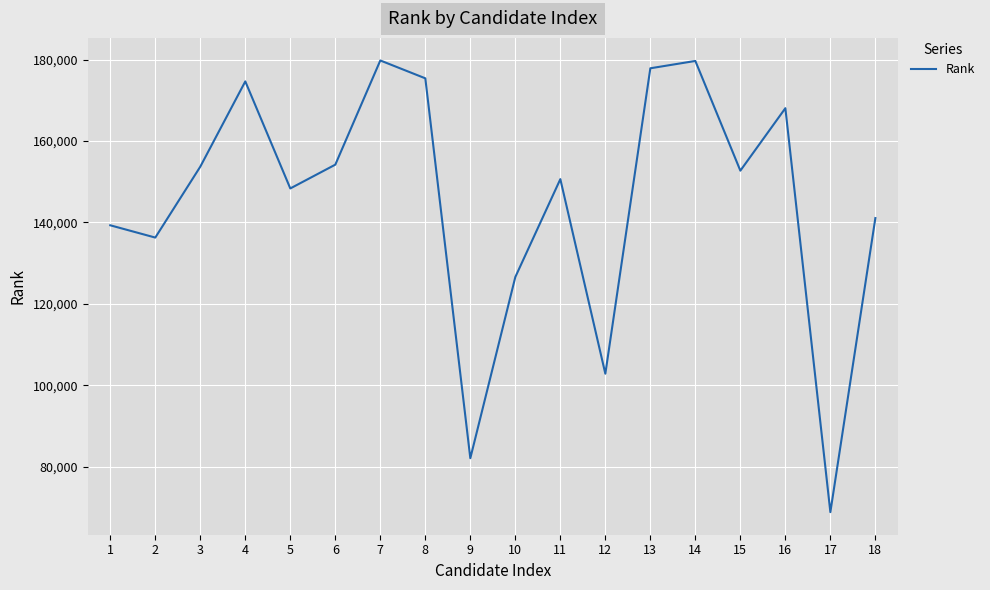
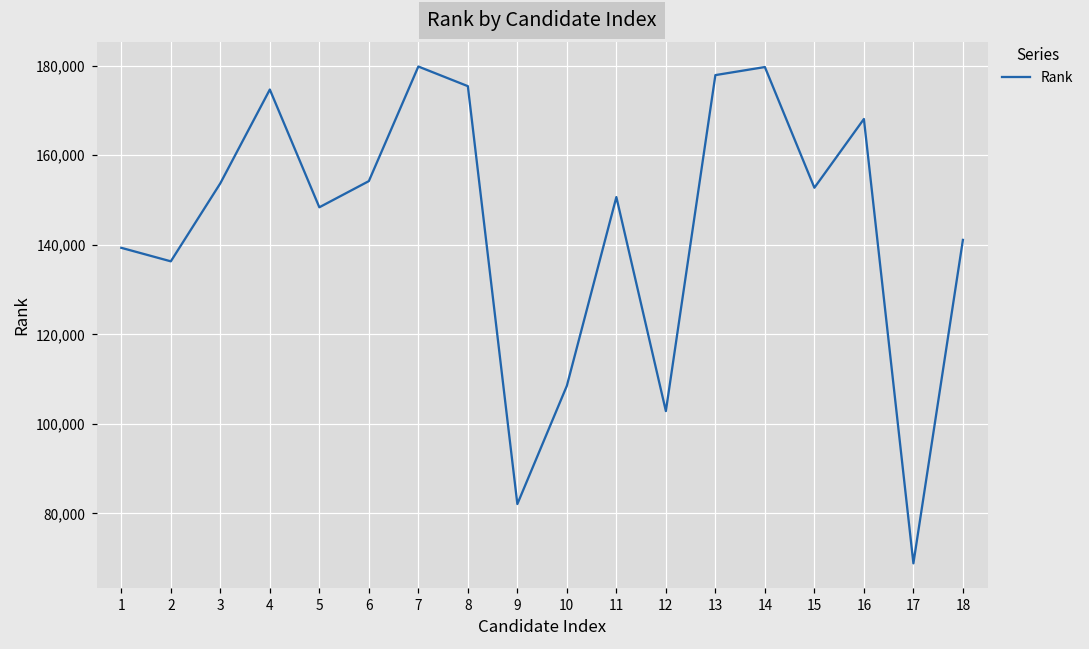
10: 127,000 -> 109,000
